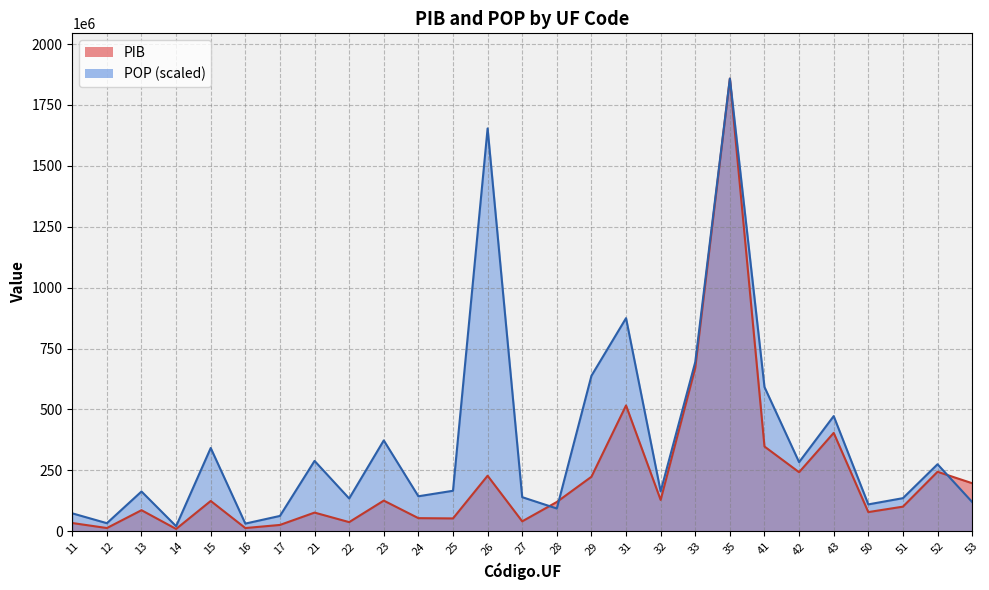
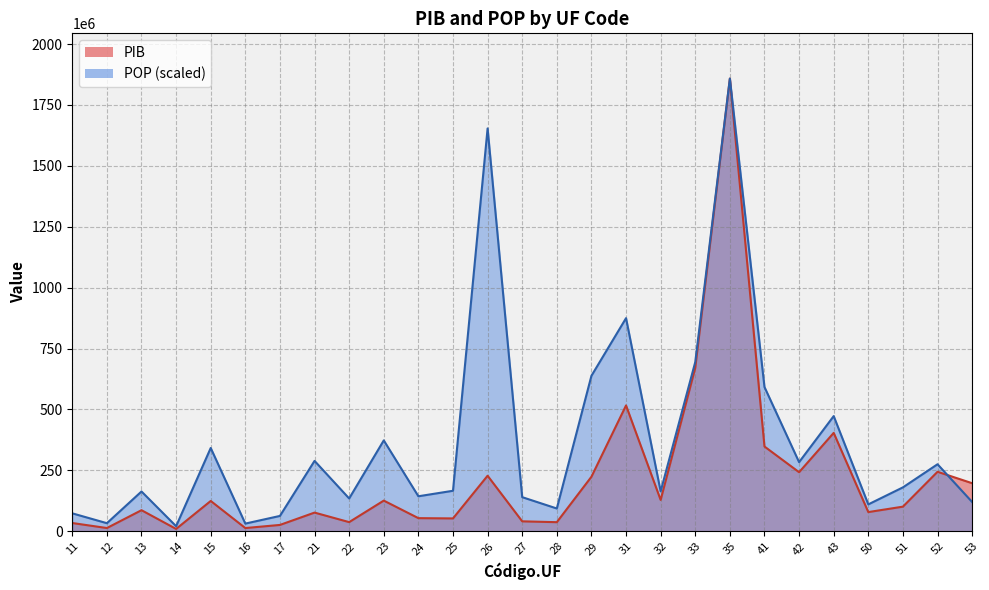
PIB, 28: 120000000 -> 40000000
POP (scaled), 51: 140000000 -> 180000000
